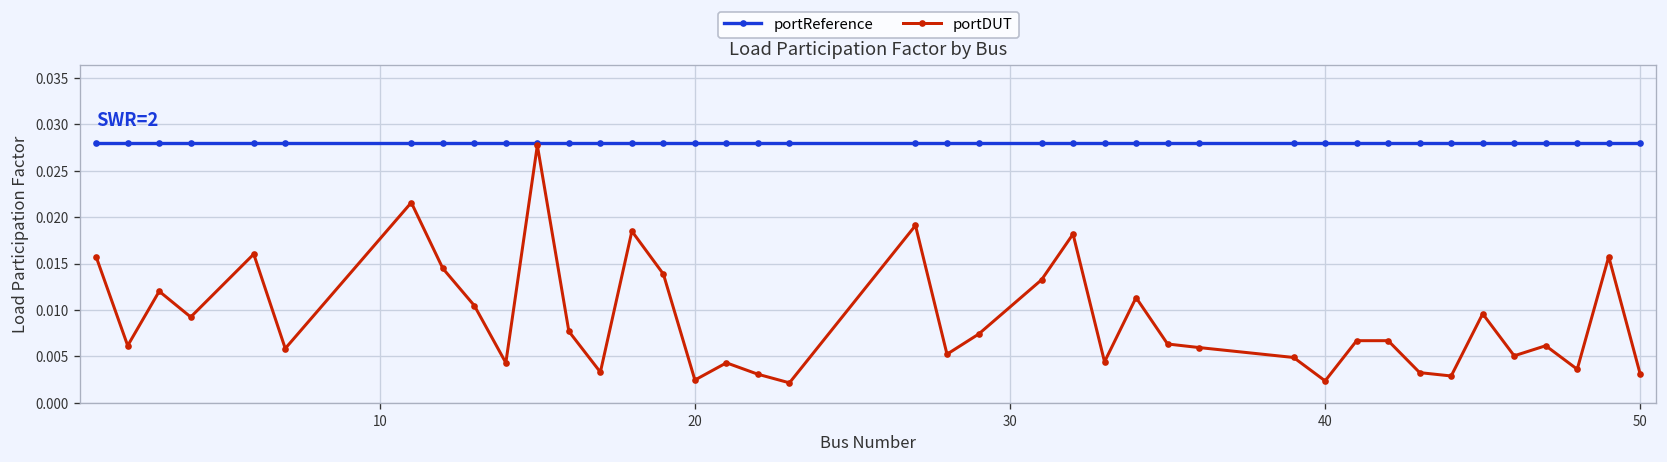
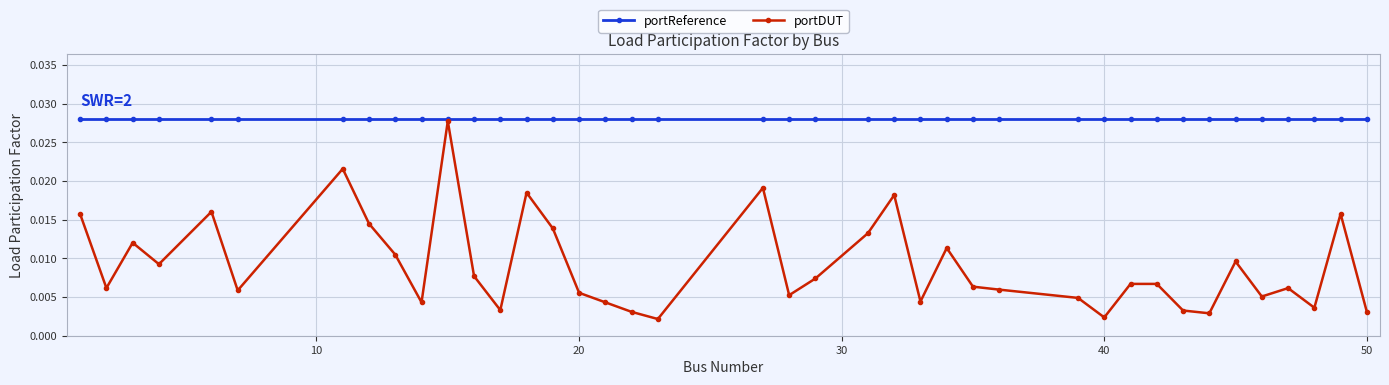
portDUT, 20: 0.002 -> 0.006
